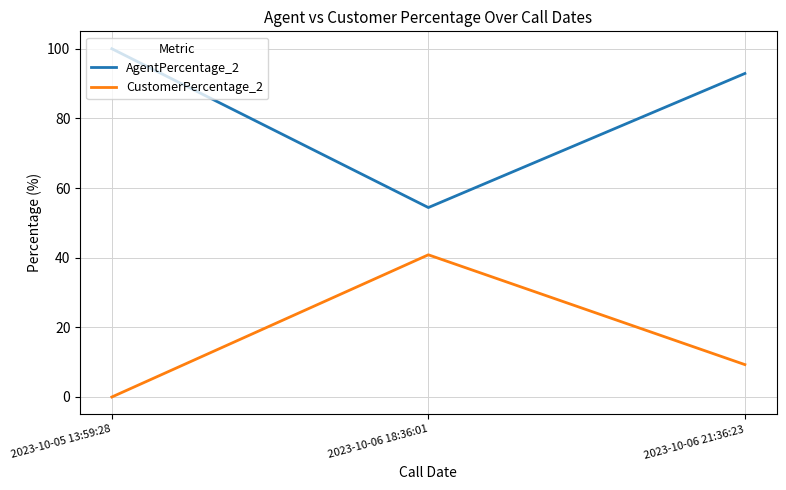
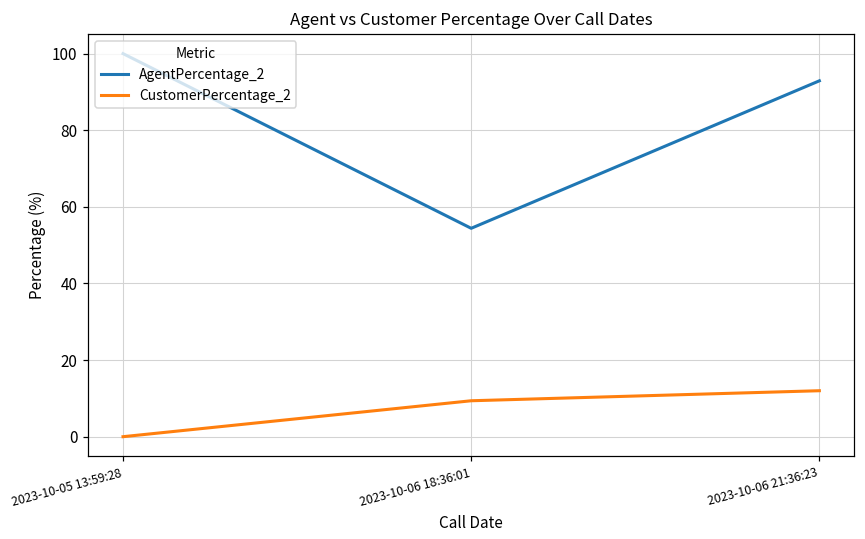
CustomerPercentage_2, 2023-10-06 18:36:01: 41 -> 9
CustomerPercentage_2, 2023-10-06 21:36:23: 9 -> 12
